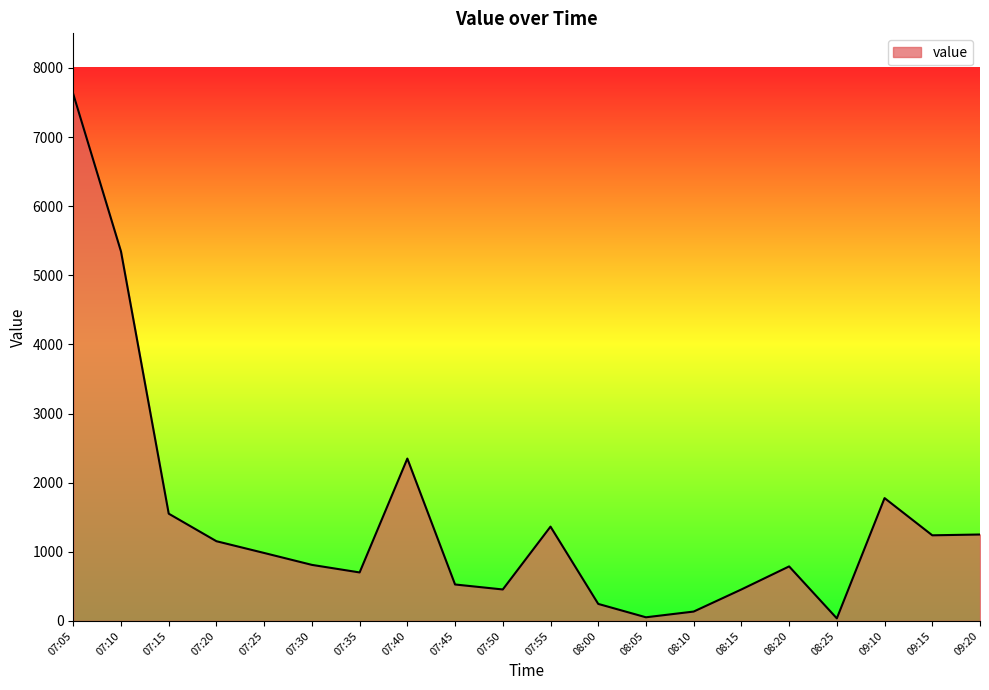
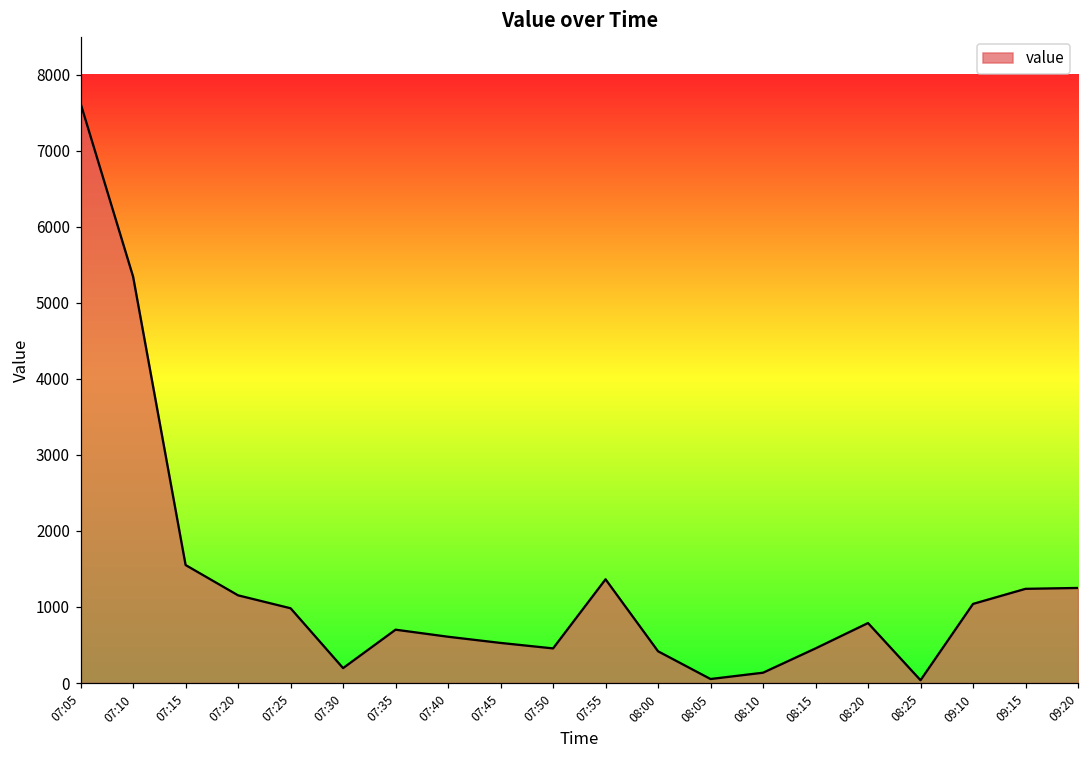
07:30: 800 -> 200
07:40: 2300 -> 600
08:00: 200 -> 400
09:10: 1800 -> 1000
